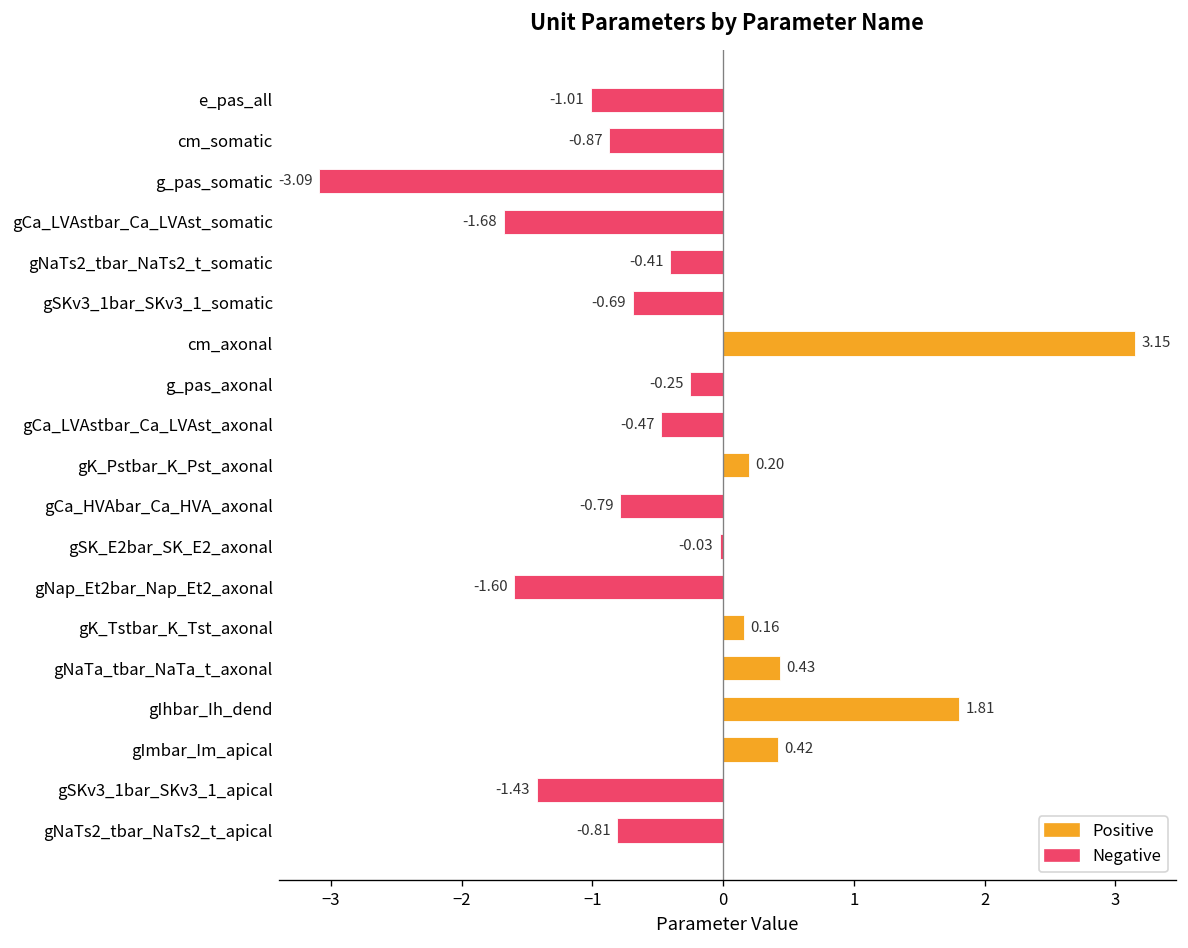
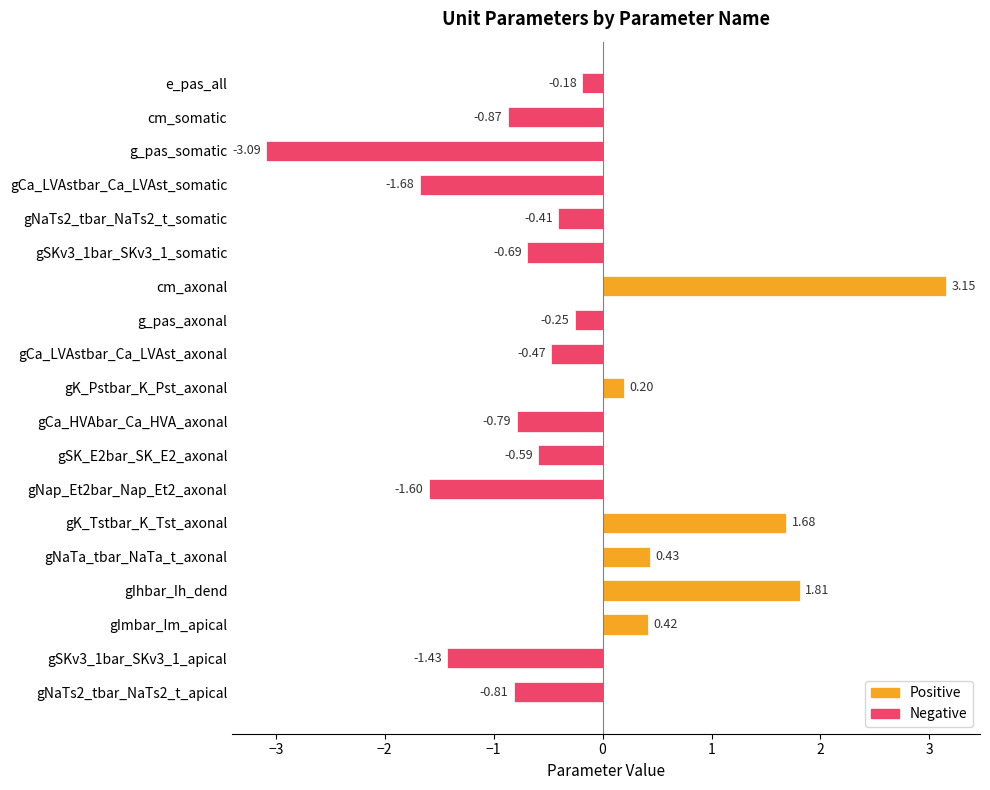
e_pas_all: -1.01 -> -0.18
gSK_E2bar_SK_E2_axonal: -0.03 -> -0.59
gK_Tstbar_K_Tst_axonal: 0.16 -> 1.68
